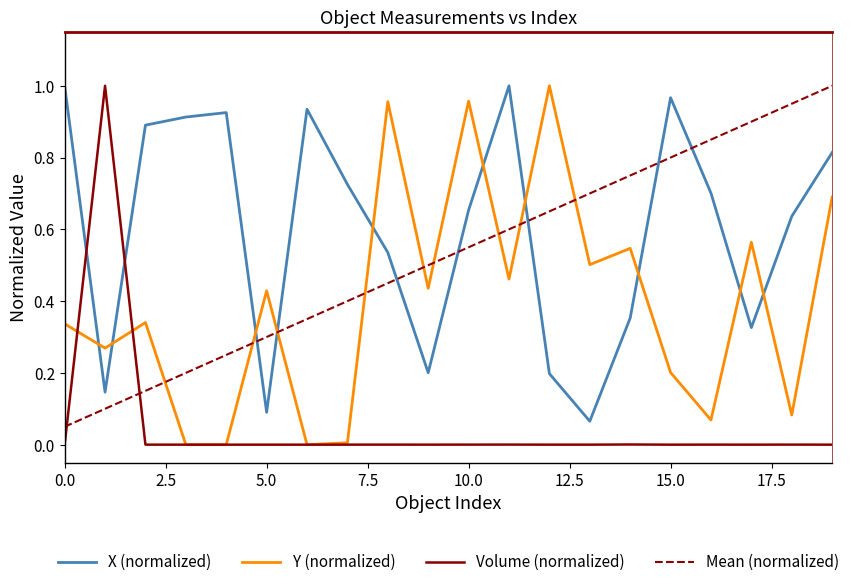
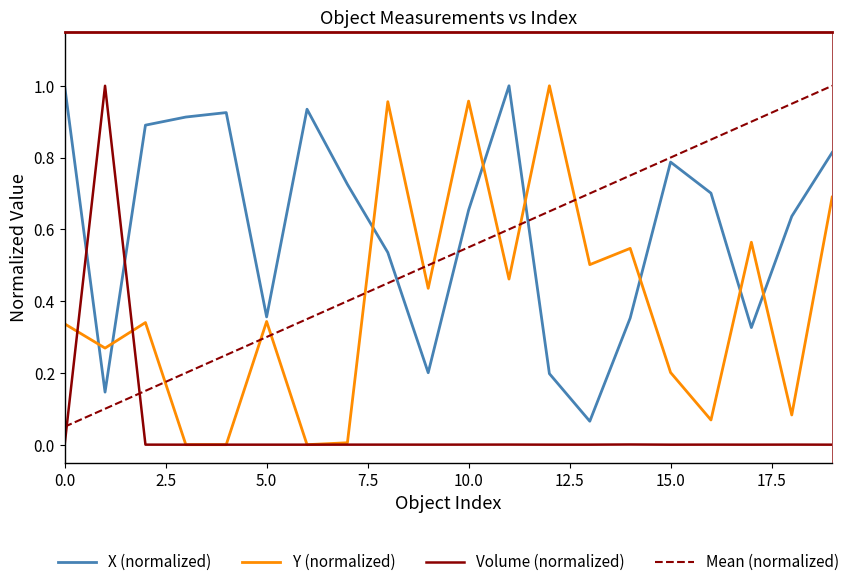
X (normalized), 5.0: 0.09 -> 0.36
Y (normalized), 5.0: 0.43 -> 0.34
X (normalized), 15.0: 0.97 -> 0.79
